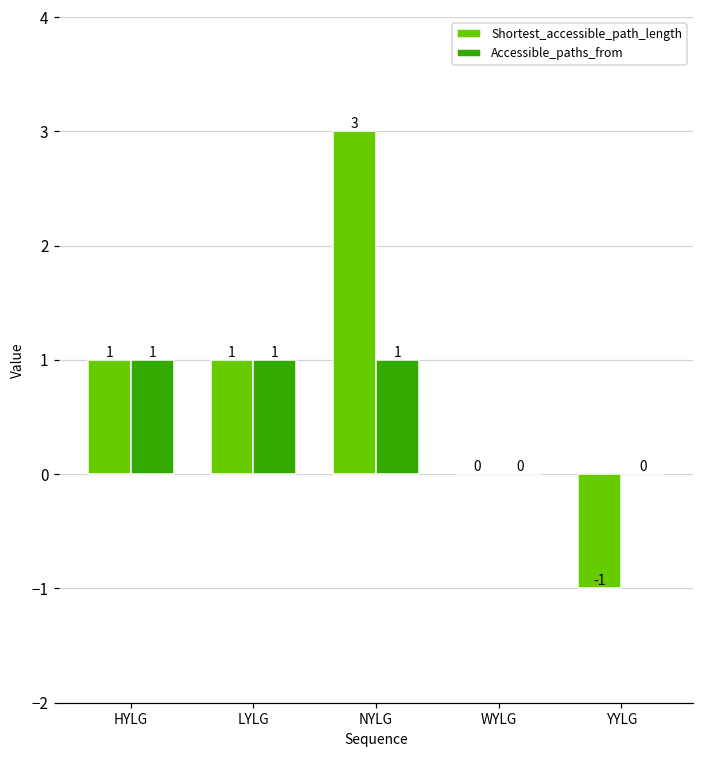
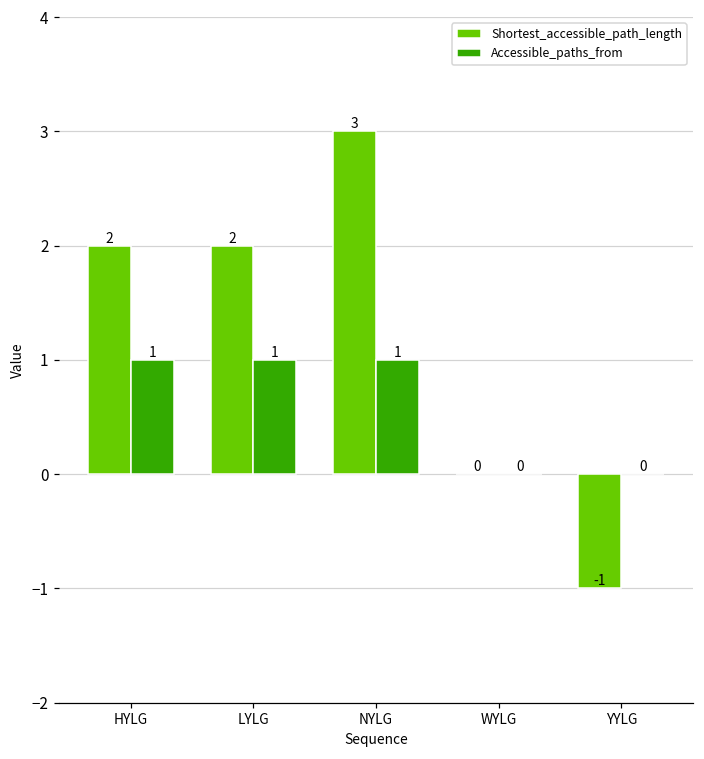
Shortest_accessible_path_length, HYLG: 1 -> 2
Shortest_accessible_path_length, LYLG: 1 -> 2
